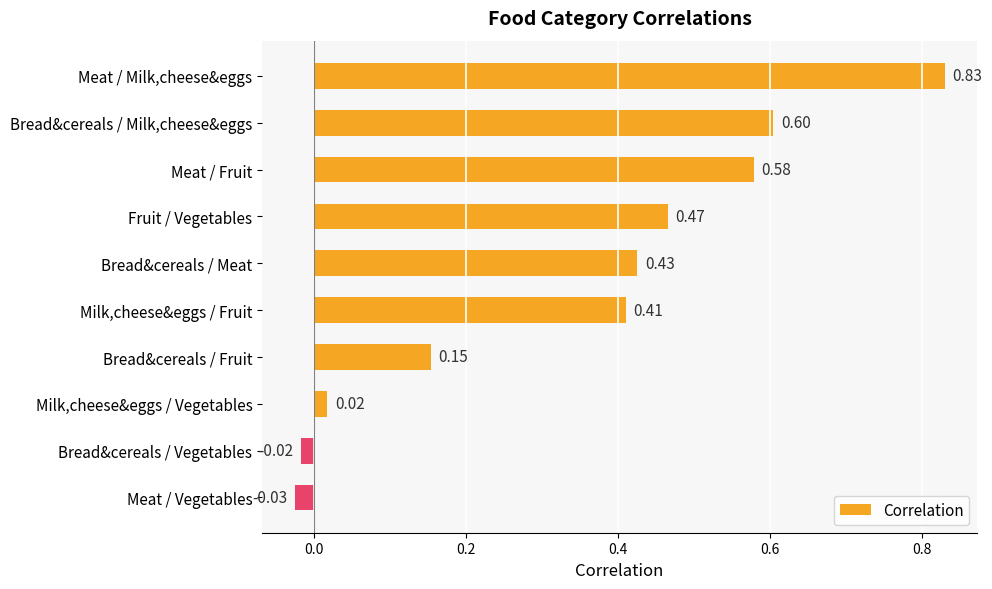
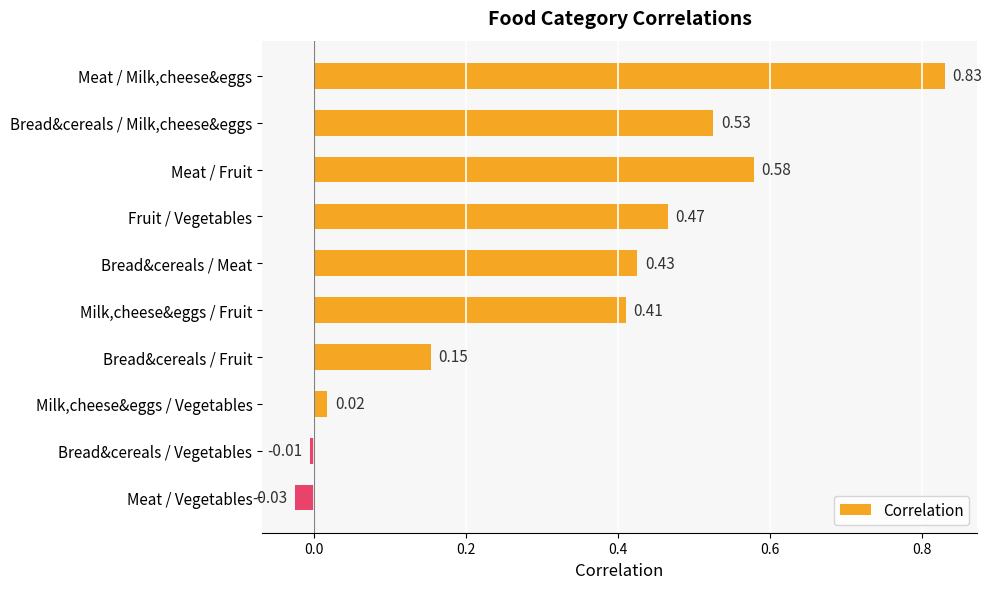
Bread&cereals / Milk,cheese&eggs: 0.60 -> 0.53
Bread&cereals / Vegetables: -0.02 -> -0.01
